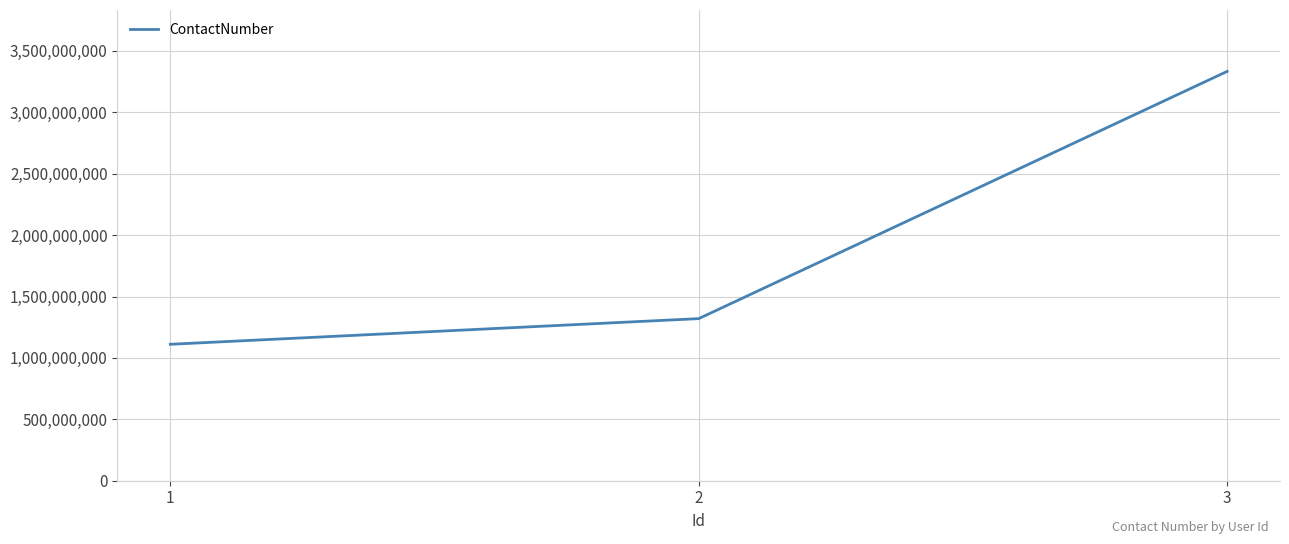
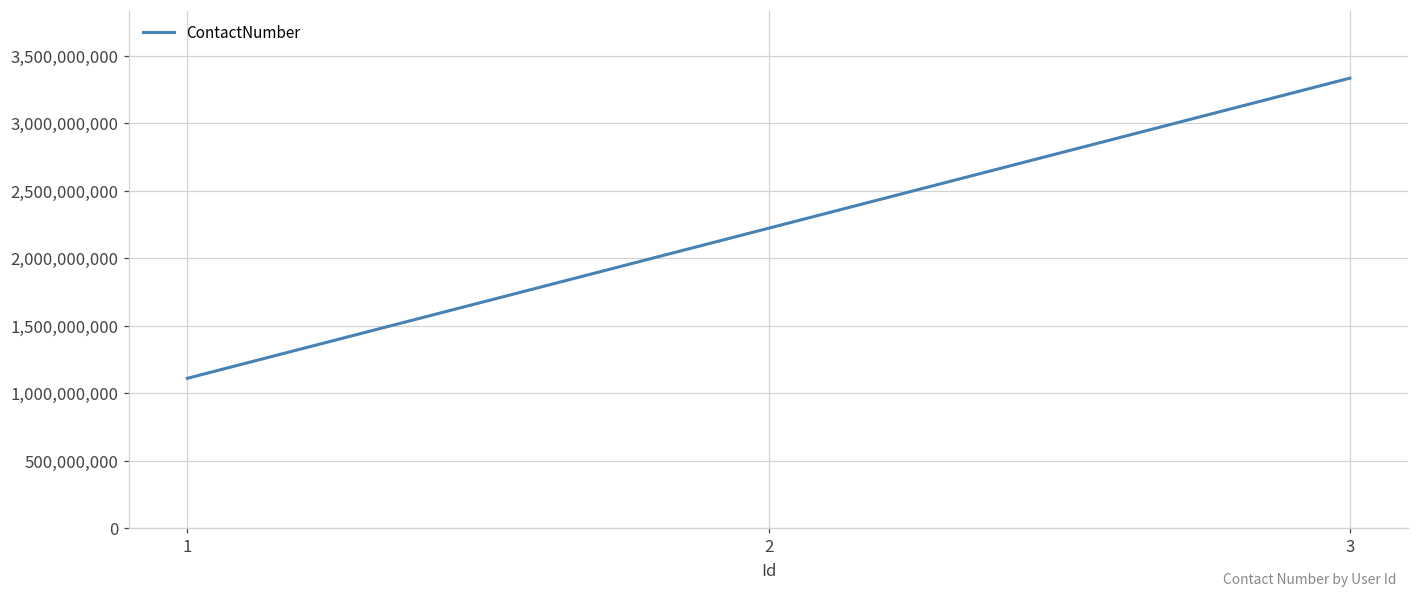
2: 1,320,000,000 -> 2,220,000,000
